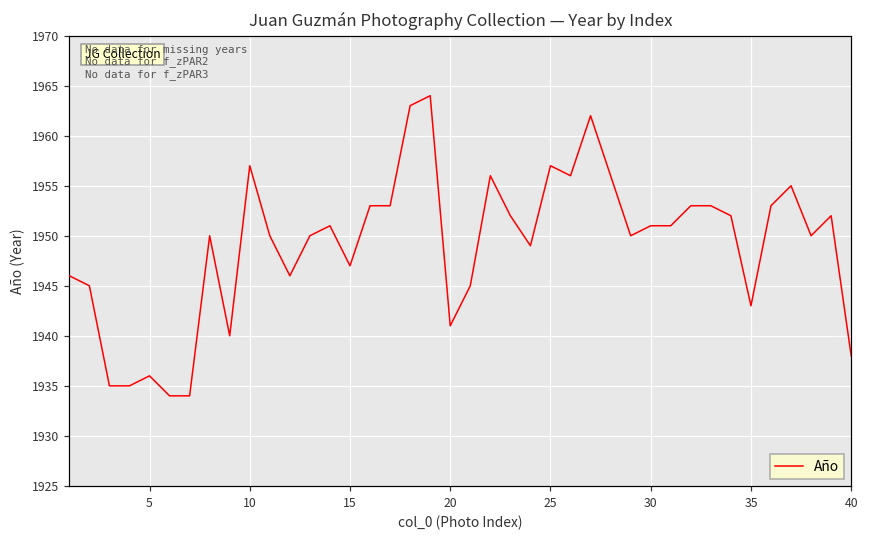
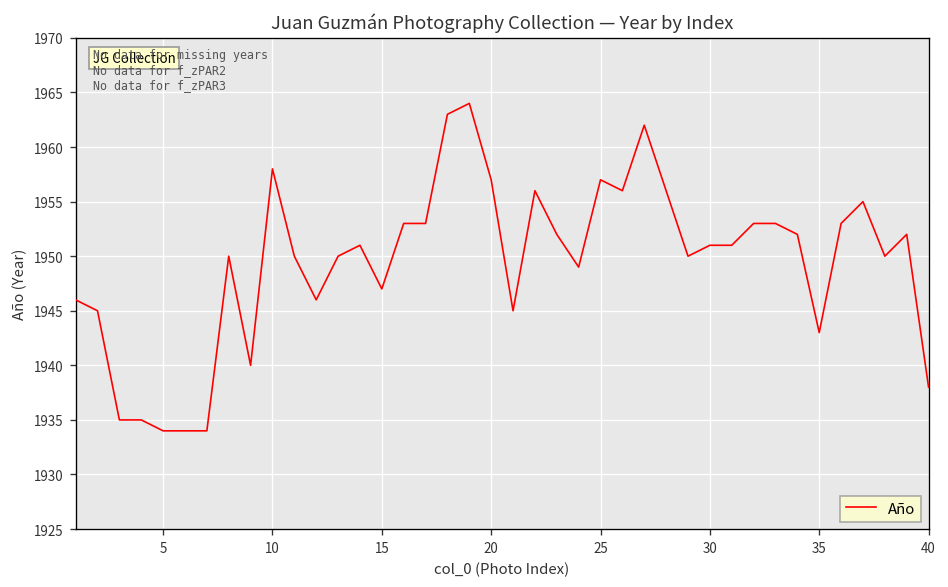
5: 1936 -> 1934
10: 1957 -> 1958
20: 1941 -> 1957
